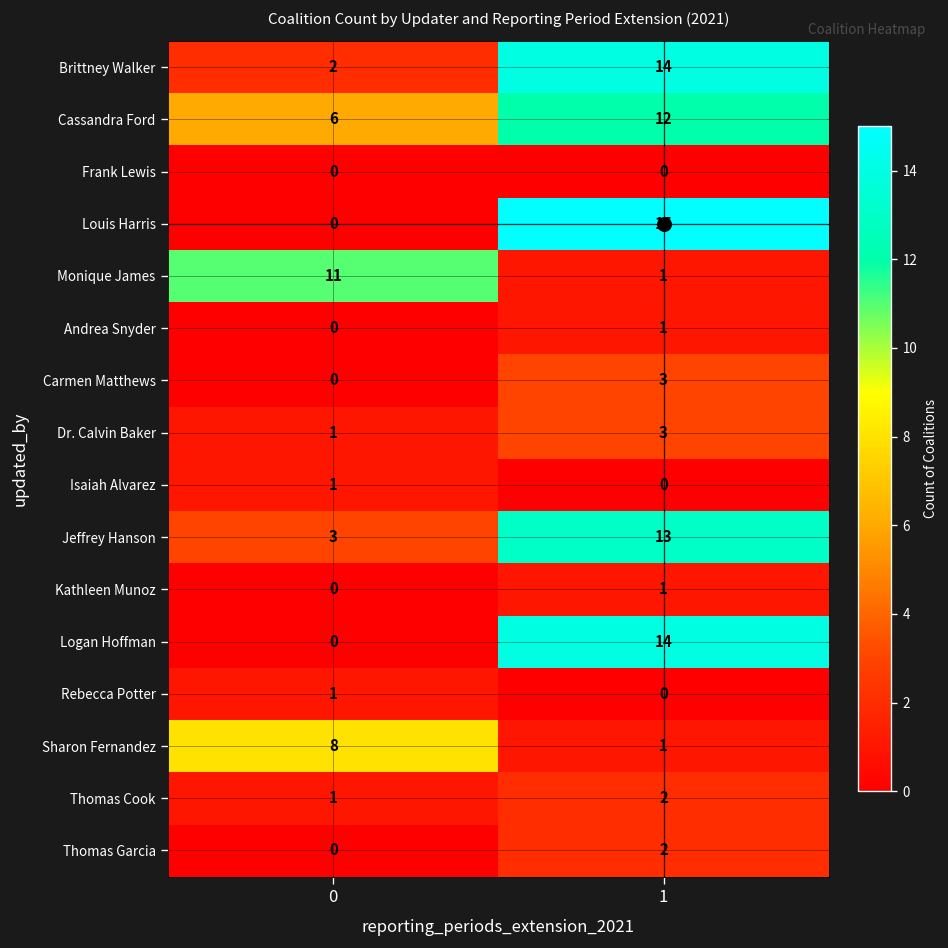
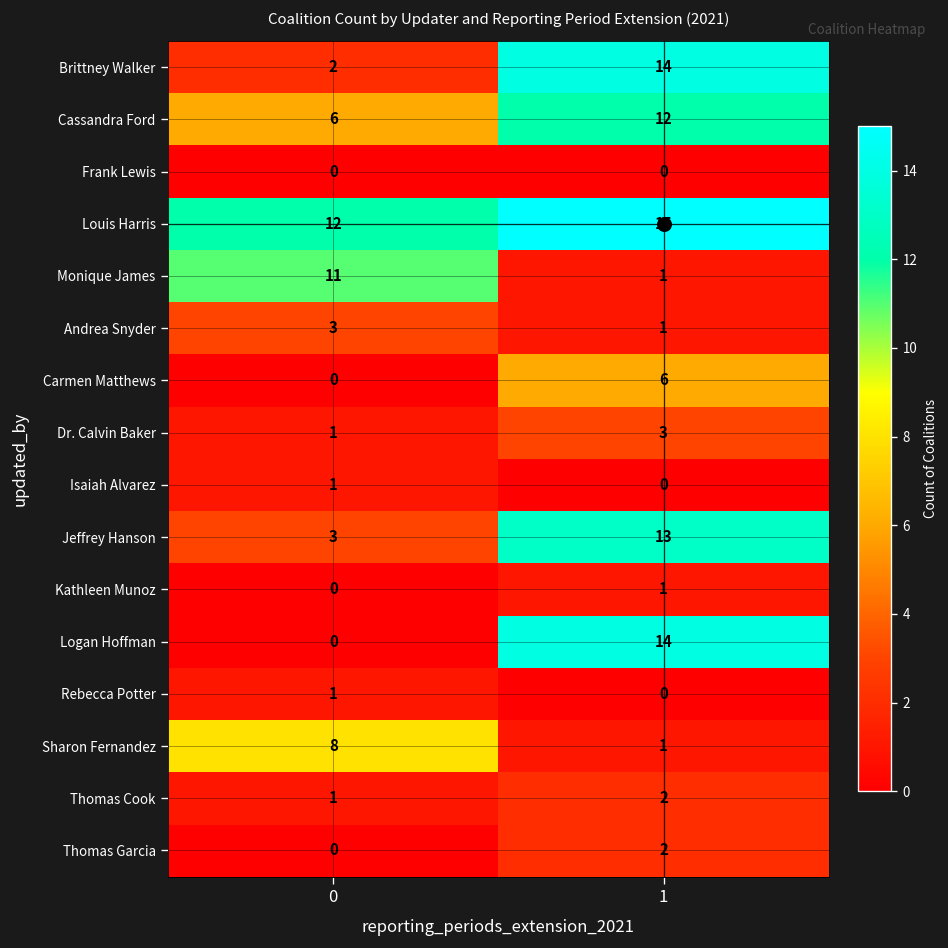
Louis Harris, 0: 0 -> 12
Andrea Snyder, 0: 0 -> 3
Carmen Matthews, 1: 3 -> 6
